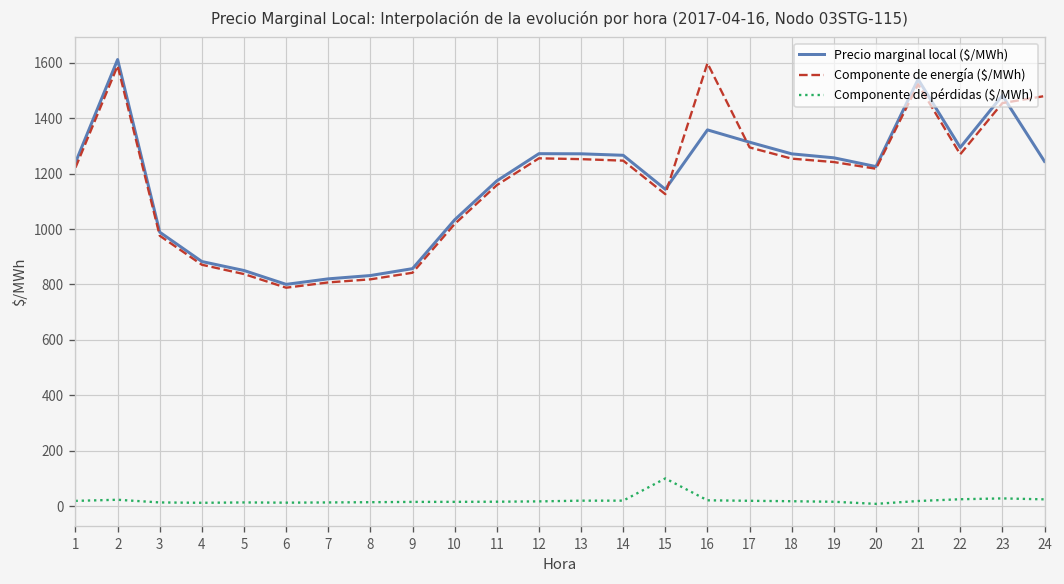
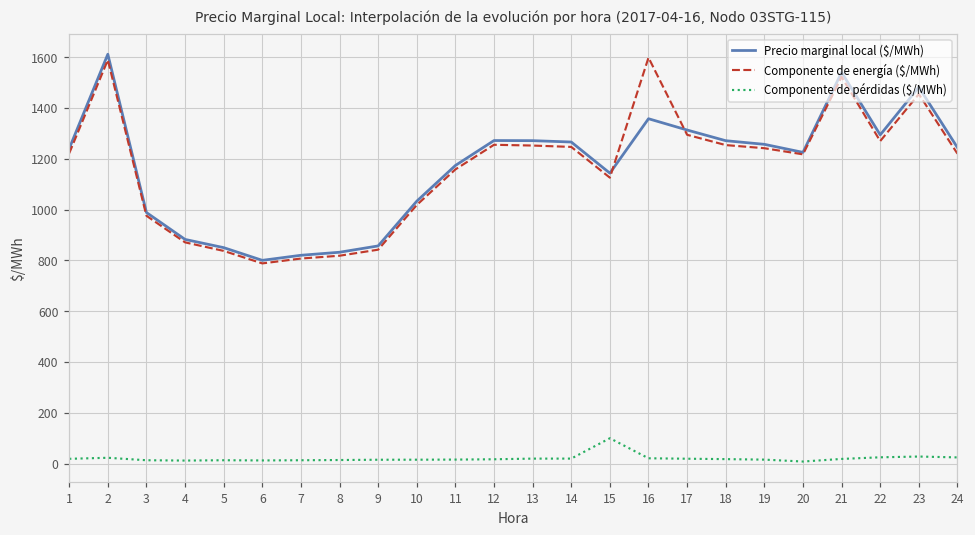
Componente de energía ($/MWh), 24: 1480 -> 1220
